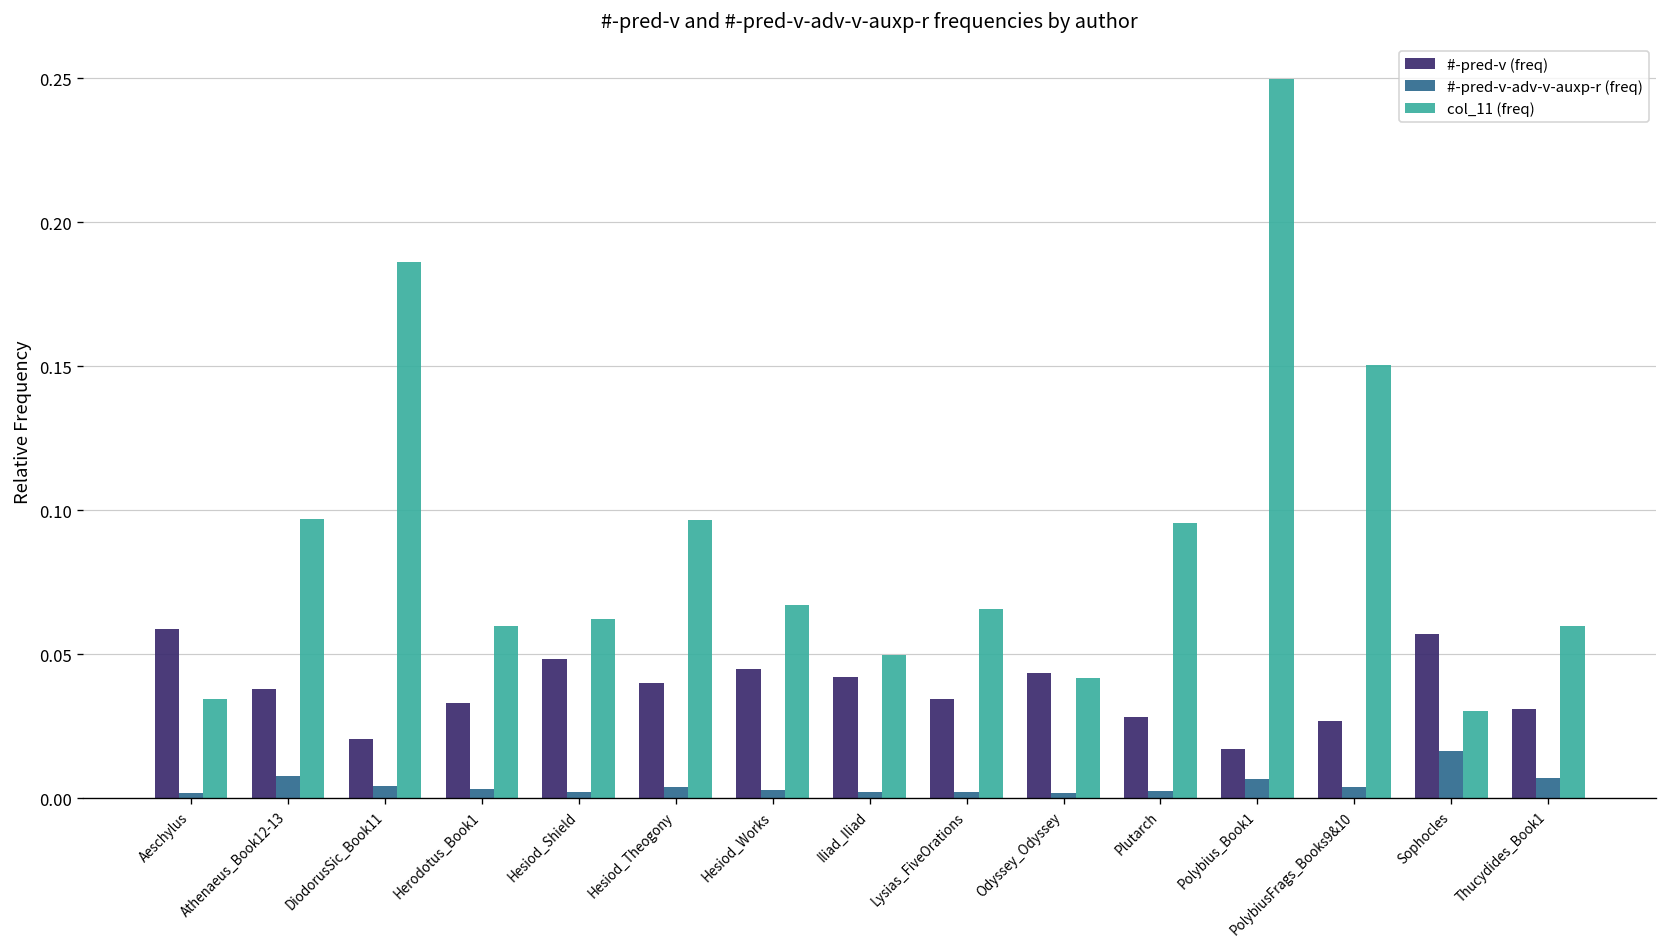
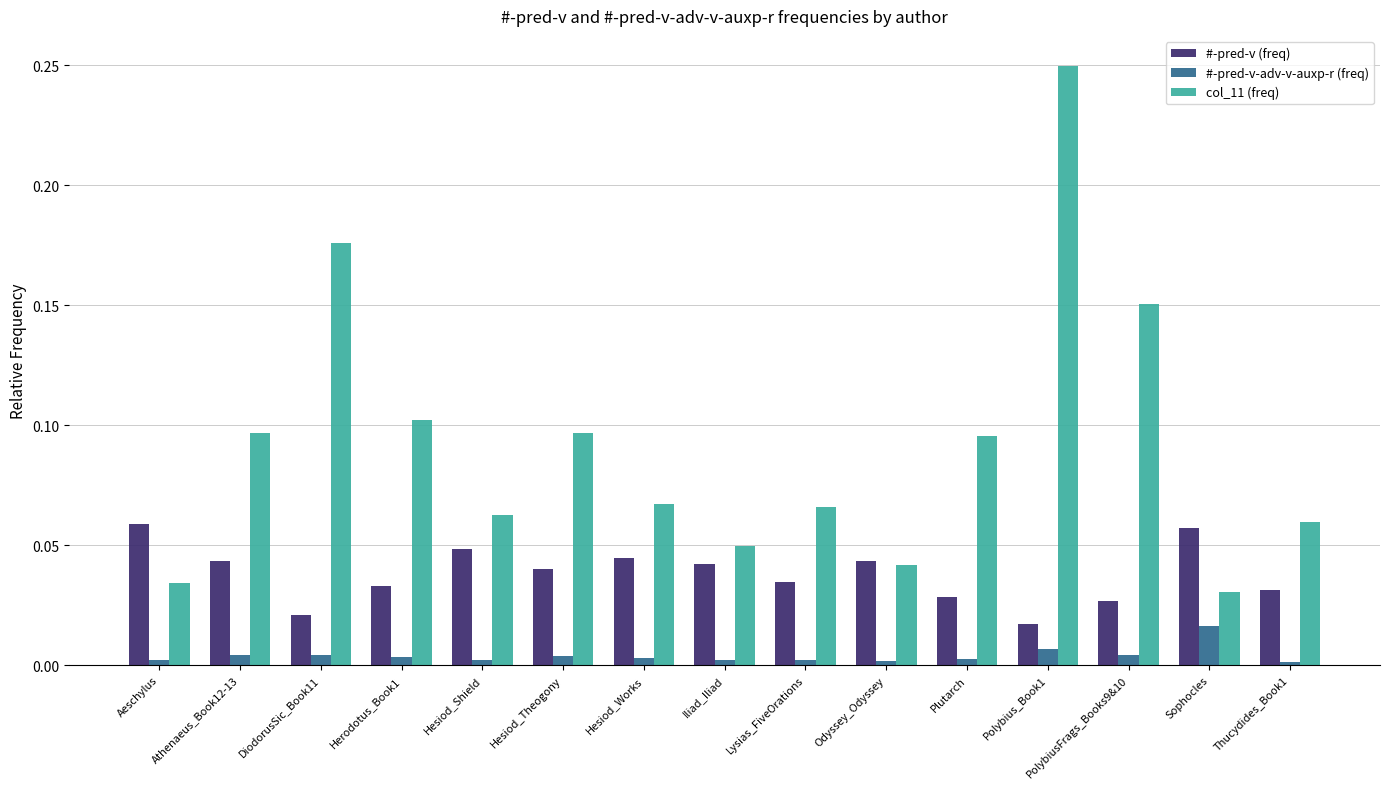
#-pred-v (freq), Athenaeus_Book12-13: 0.038 -> 0.043
#-pred-v-adv-v-auxp-r (freq), Athenaeus_Book12-13: 0.008 -> 0.004
col_11 (freq), DiodorusSic_Book11: 0.186 -> 0.176
col_11 (freq), Herodotus_Book1: 0.060 -> 0.102
#-pred-v-adv-v-auxp-r (freq), Thucydides_Book1: 0.007 -> 0.002
